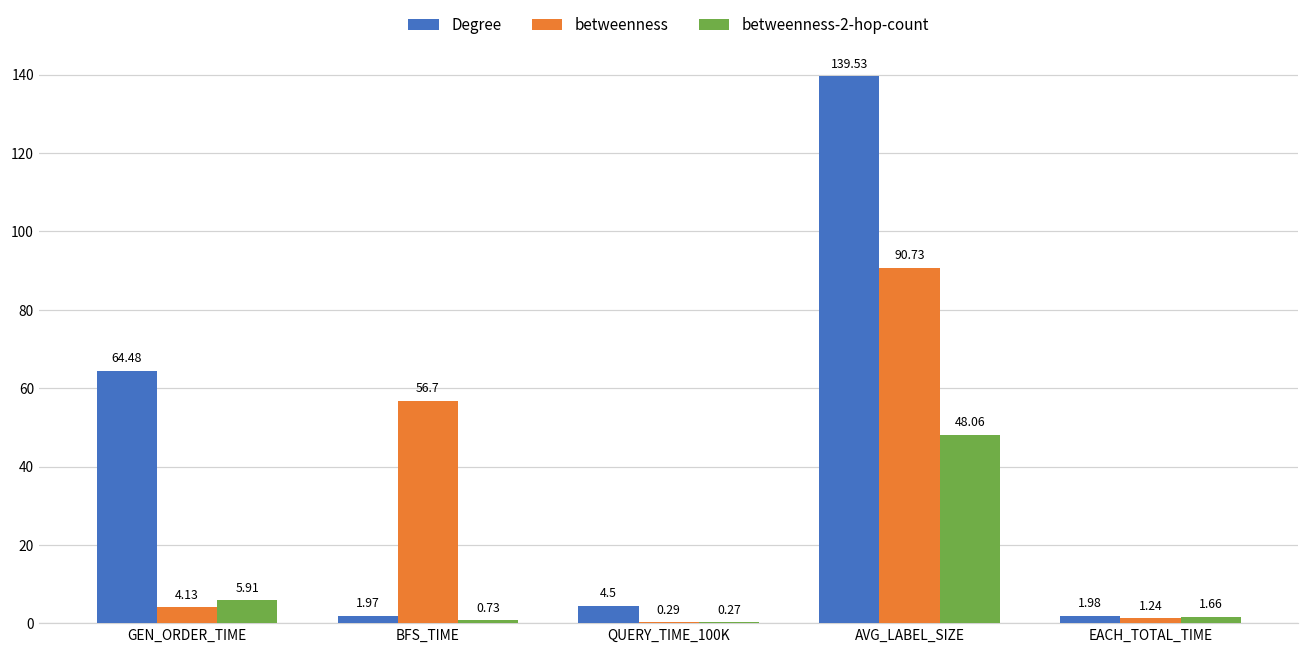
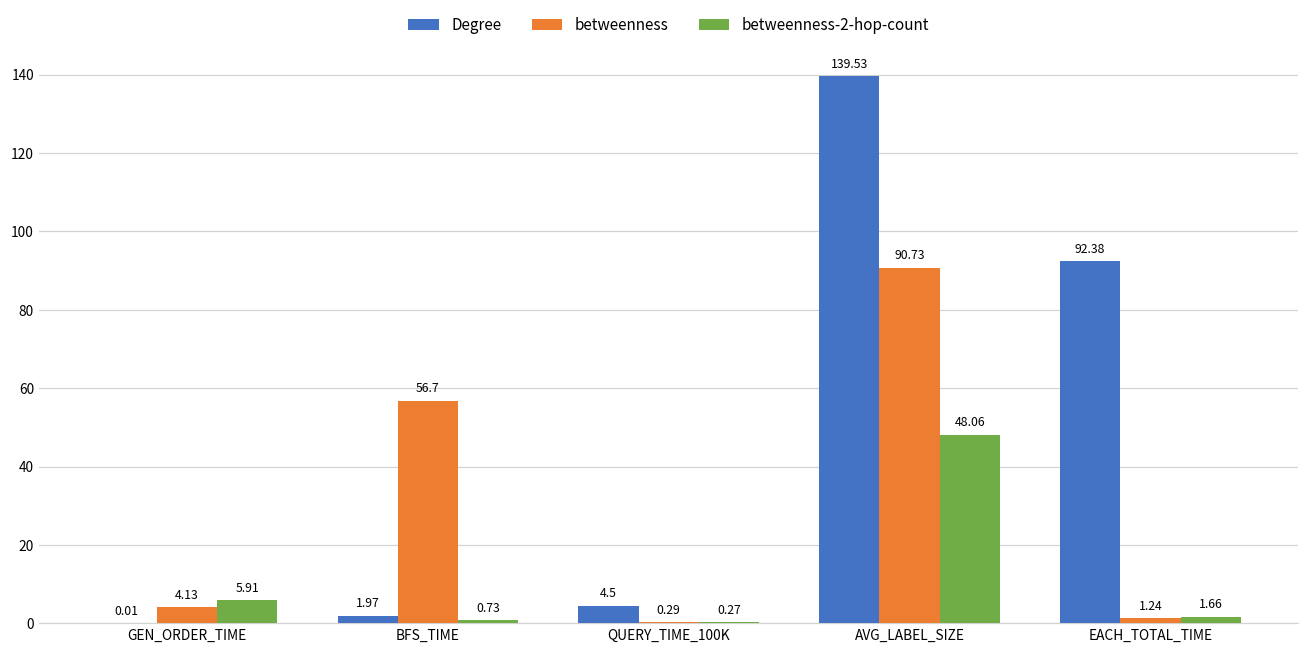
Degree, GEN_ORDER_TIME: 64.48 -> 0.01
Degree, EACH_TOTAL_TIME: 1.98 -> 92.38
